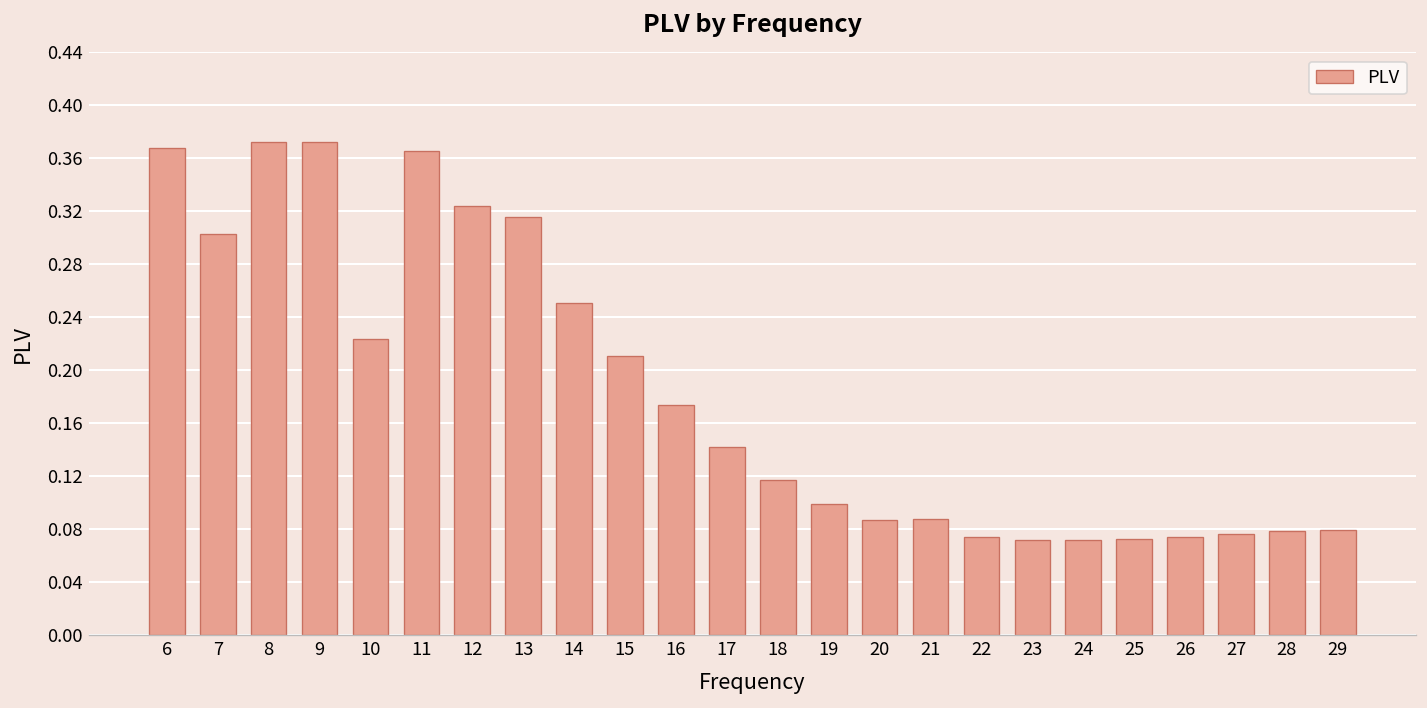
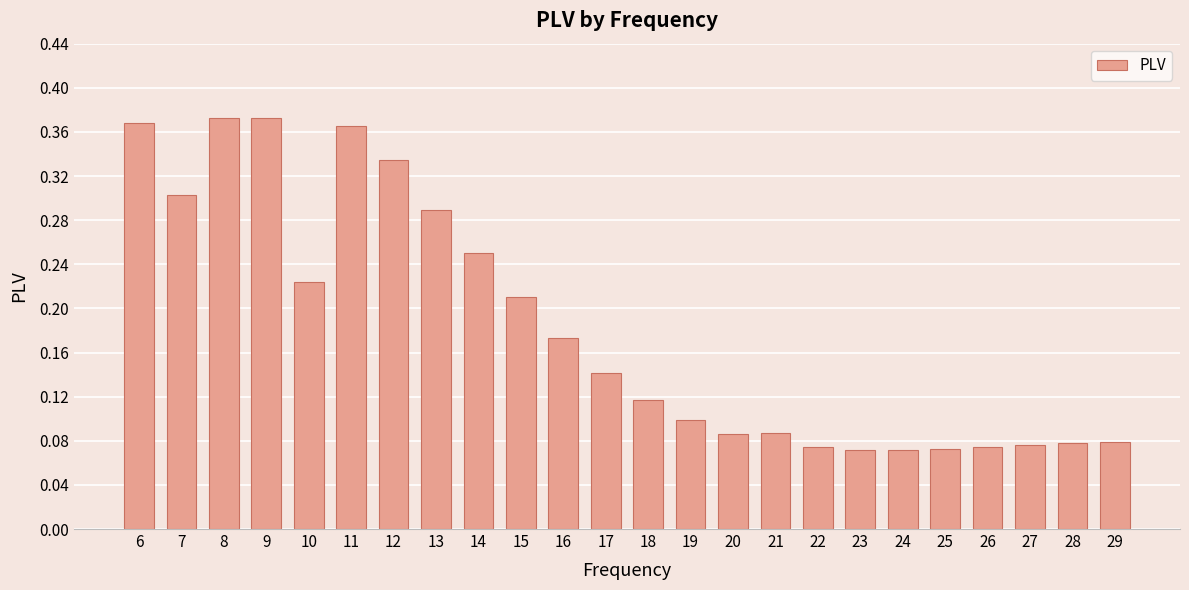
12: 0.324 -> 0.334
13: 0.316 -> 0.290
